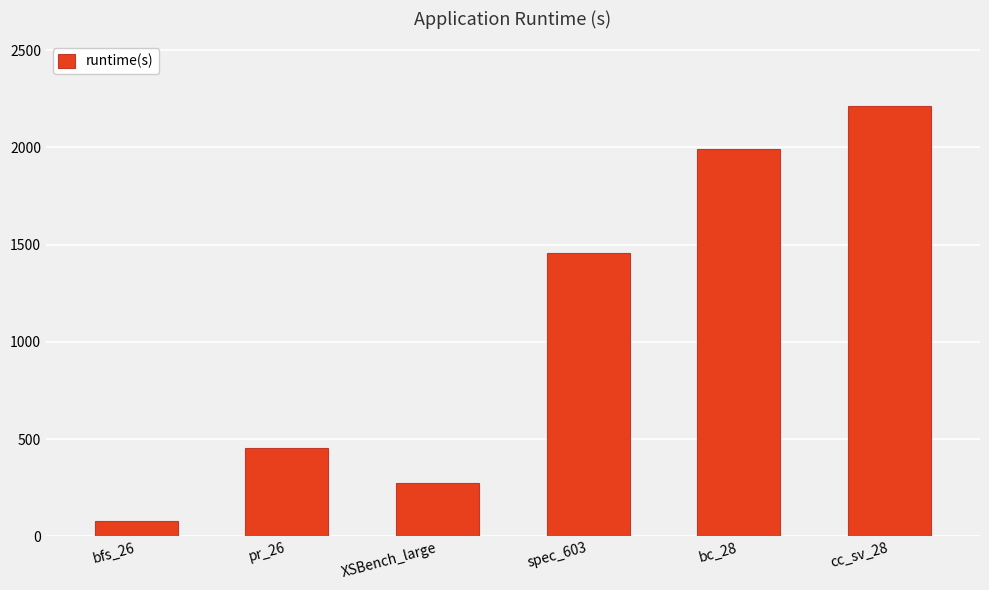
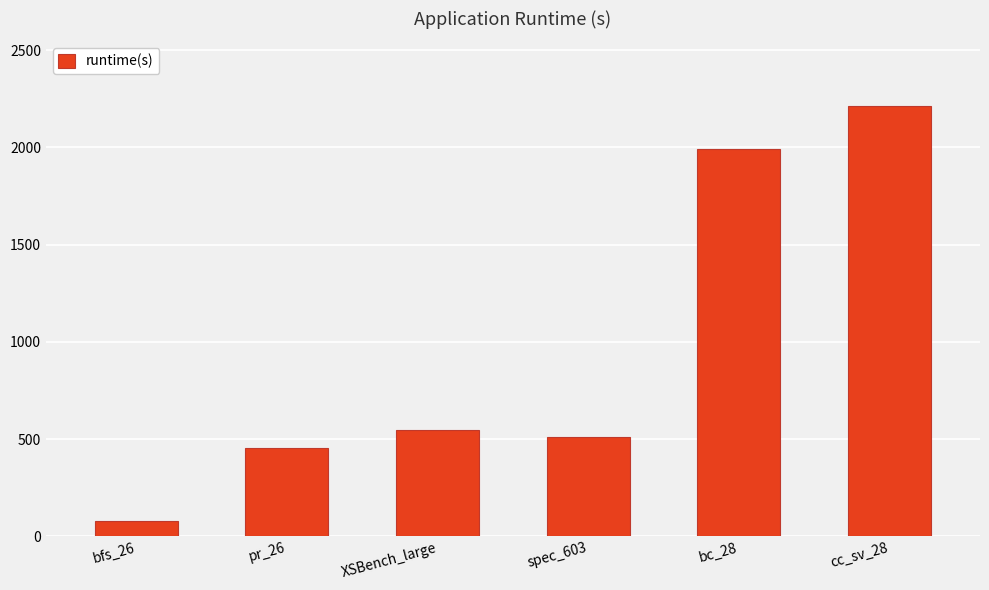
XSBench_large: 270 -> 550
spec_603: 1450 -> 510
